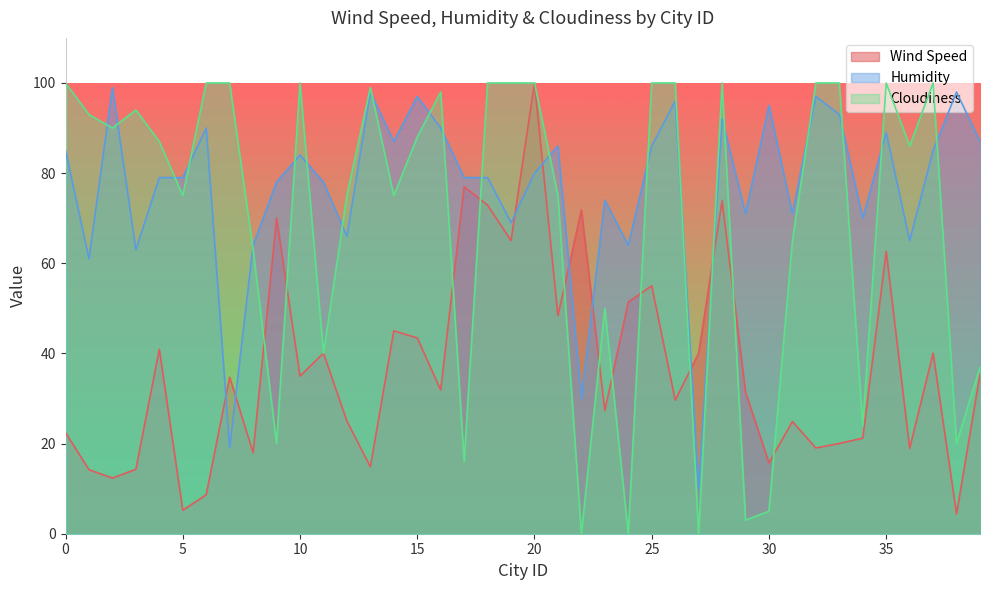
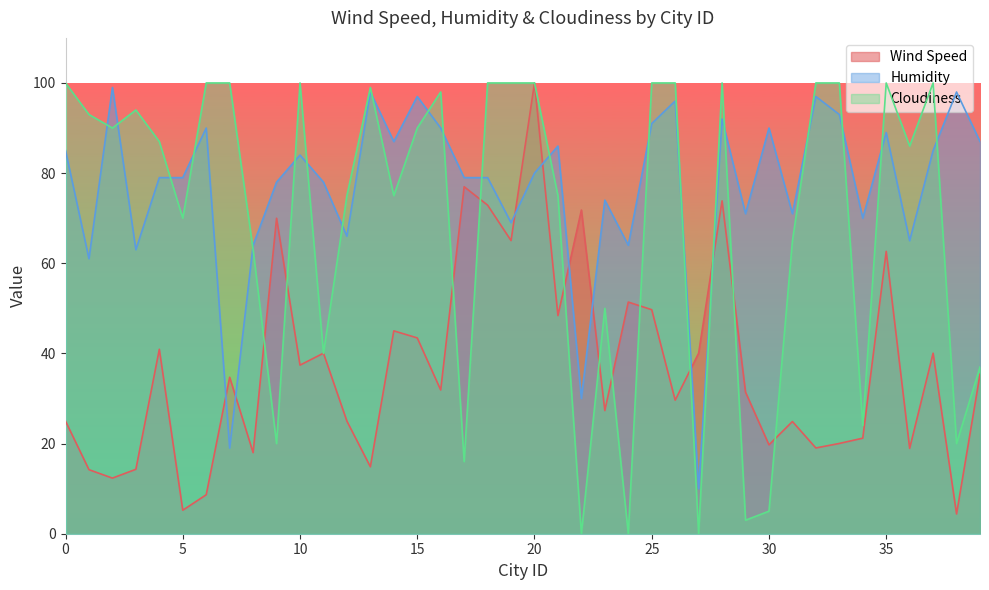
Wind Speed, 0: 22 -> 25
Cloudiness, 5: 75 -> 70
Wind Speed, 10: 35 -> 37
Cloudiness, 15: 88 -> 90
Wind Speed, 25: 55 -> 50
Humidity, 25: 86 -> 91
Wind Speed, 30: 16 -> 20
Humidity, 30: 95 -> 90
